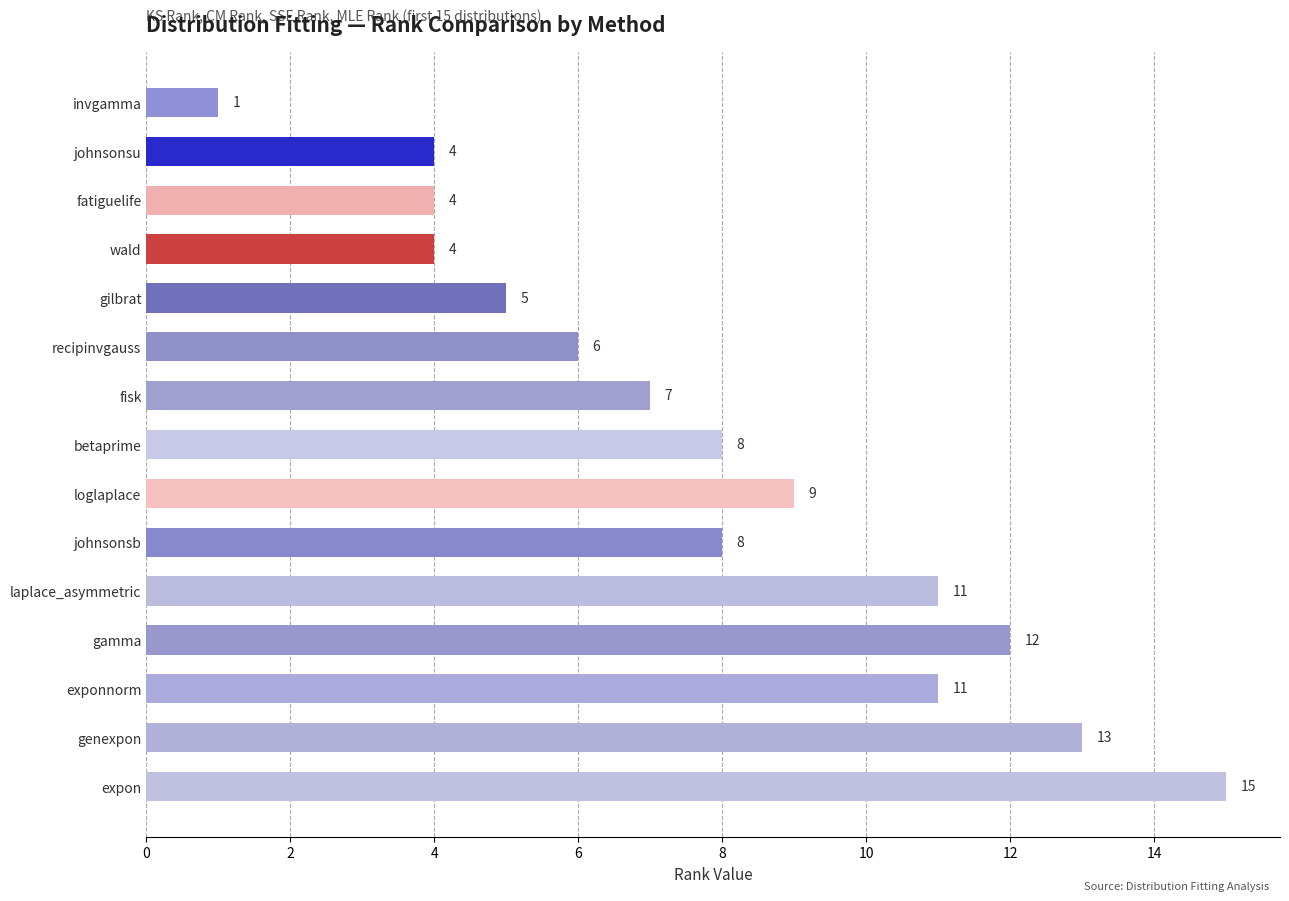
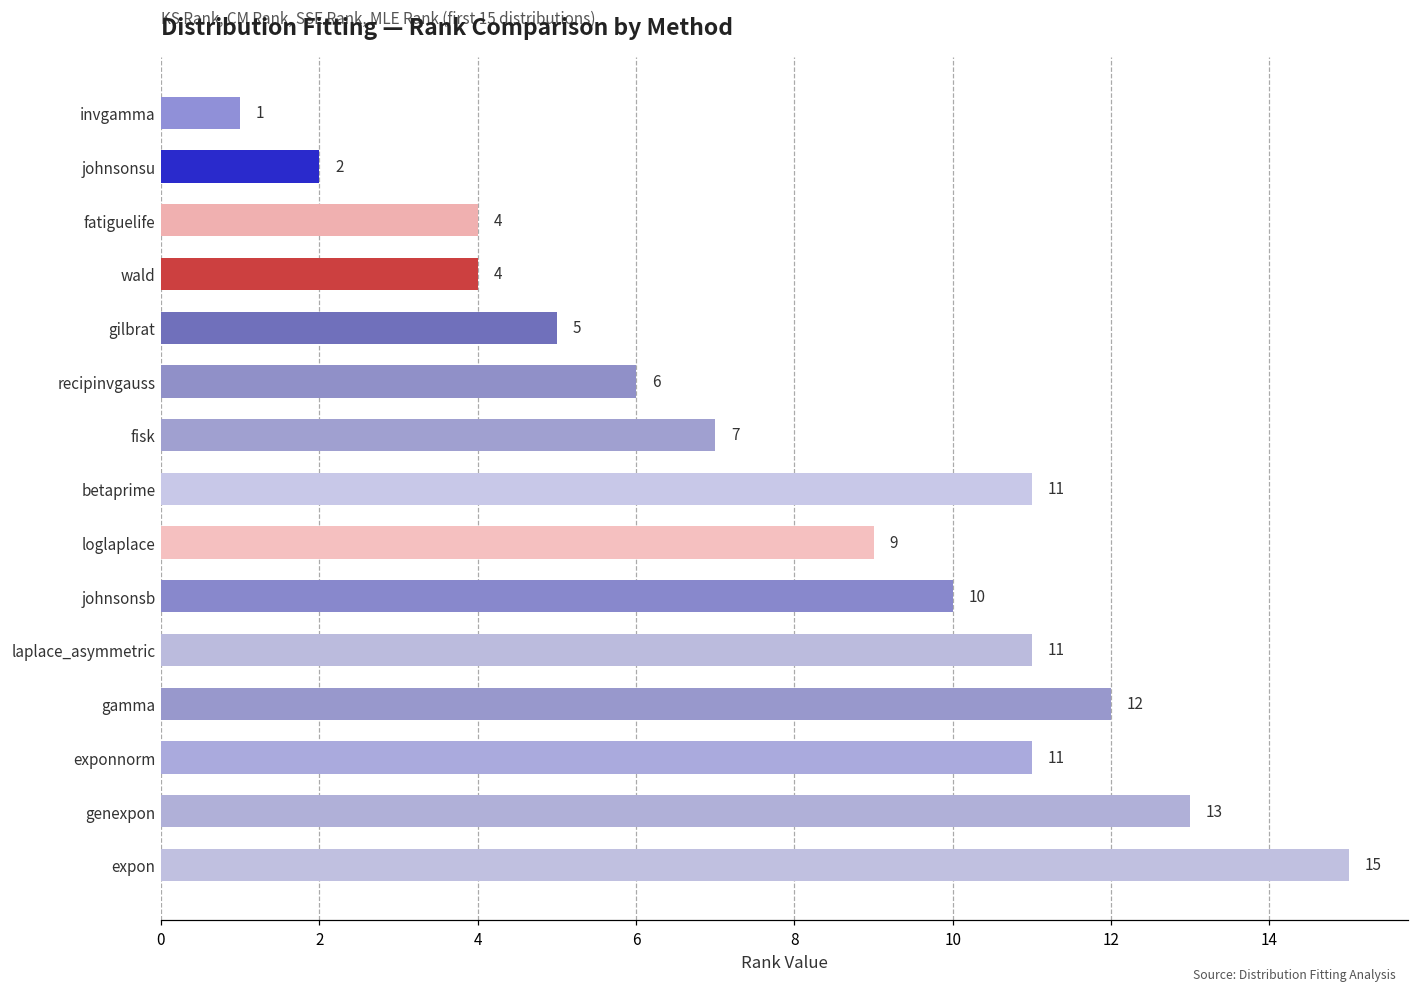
johnsonsu: 4 -> 2
betaprime: 8 -> 11
johnsonsb: 8 -> 10
